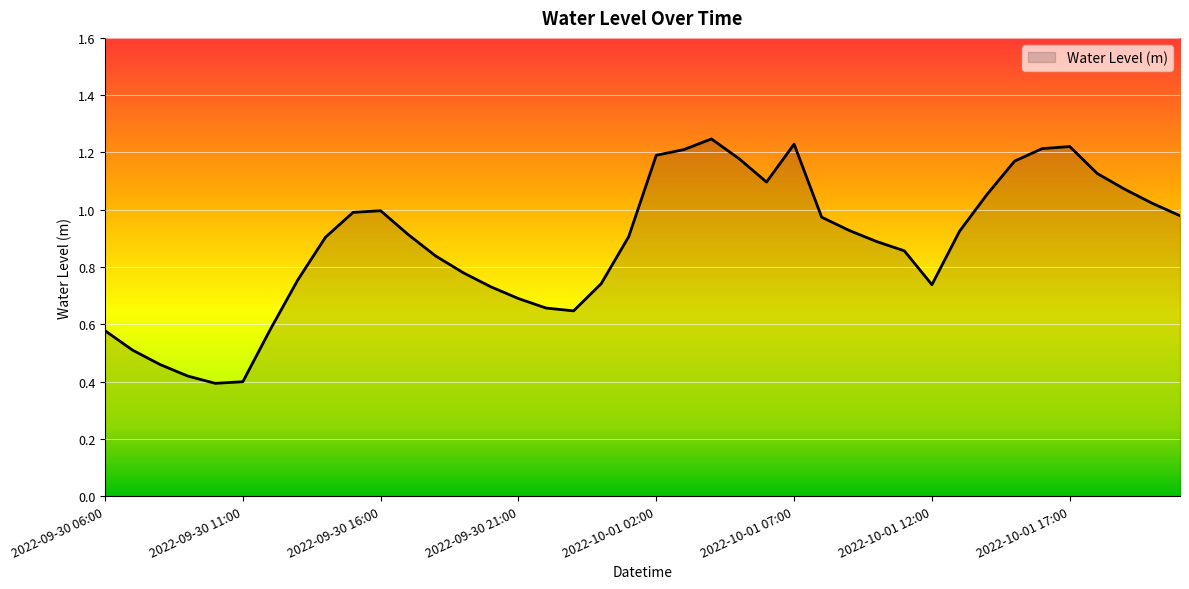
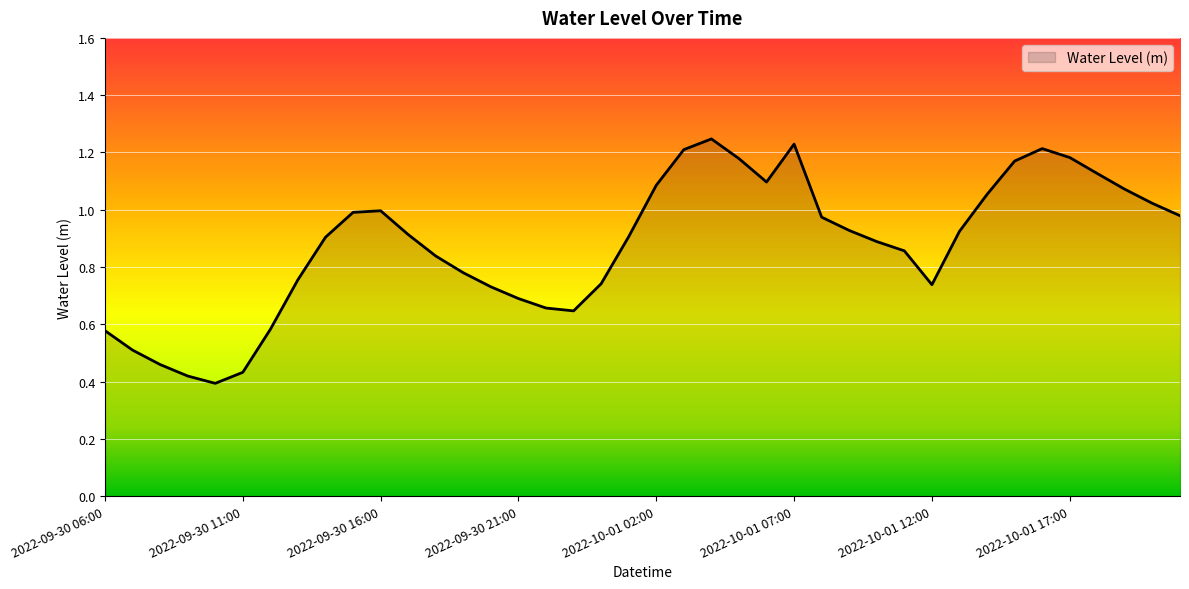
2022-09-30 11:00: 0.40 -> 0.43
2022-10-01 02:00: 1.19 -> 1.09
2022-10-01 17:00: 1.22 -> 1.18
